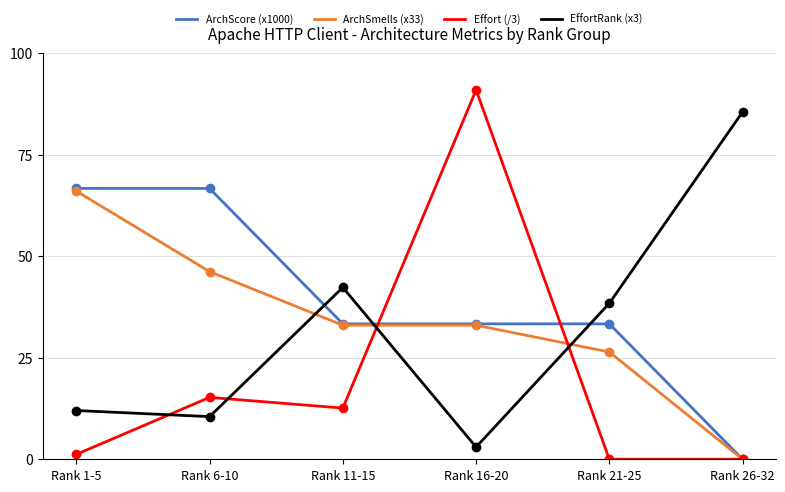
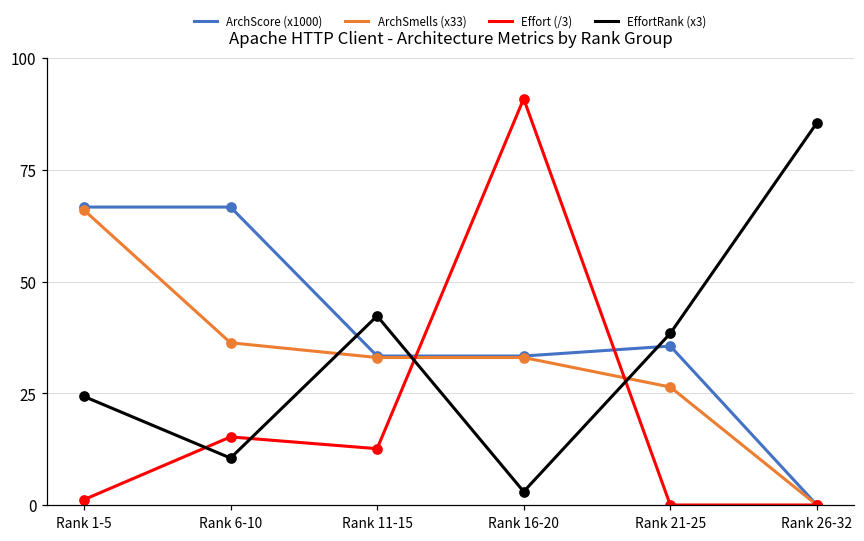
EffortRank (x3), Rank 1-5: 12 -> 24
ArchSmells (x33), Rank 6-10: 46 -> 36
ArchScore (x1000), Rank 21-25: 33 -> 36
